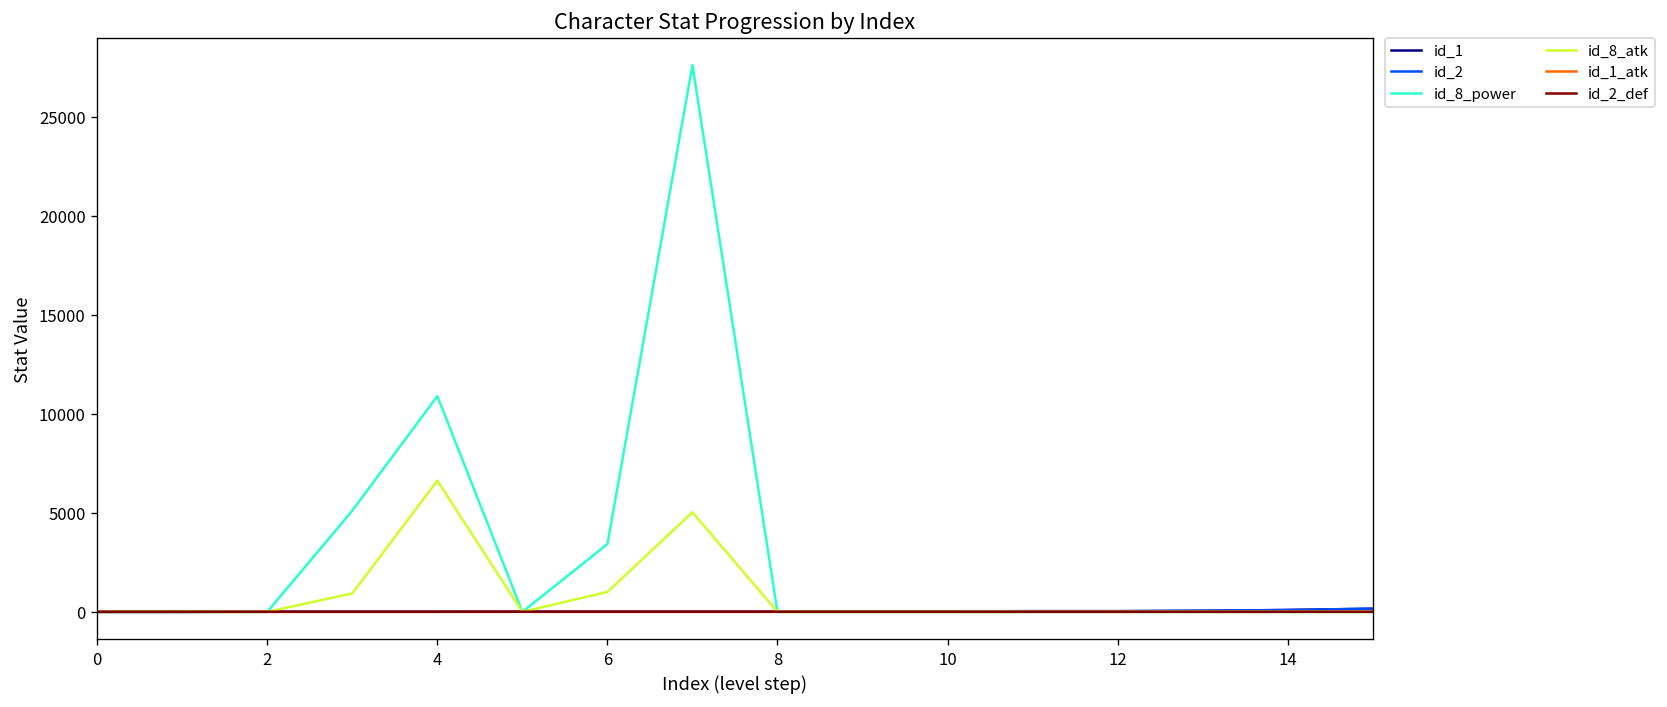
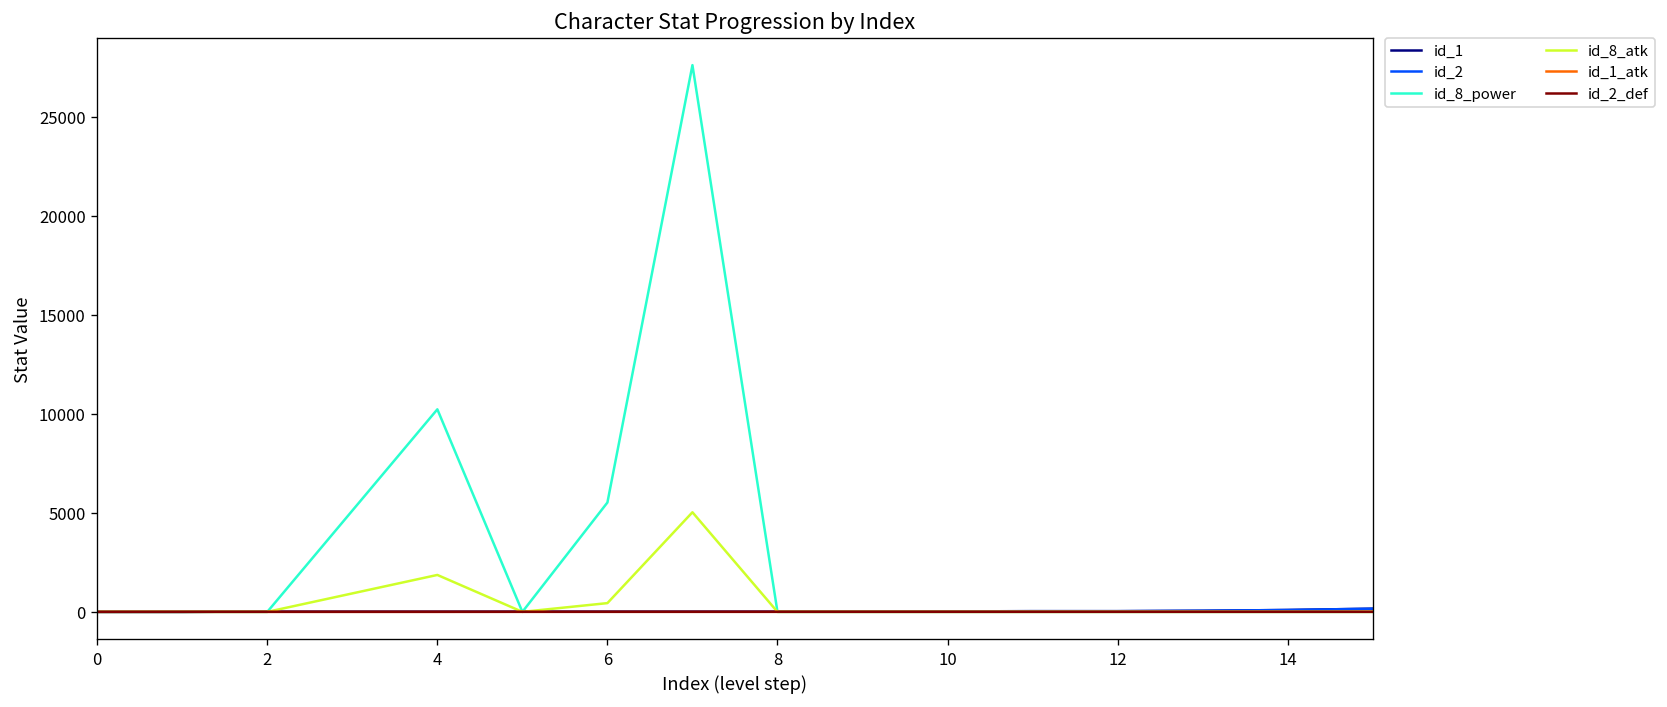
id_8_power, 4: 10900 -> 10200
id_8_atk, 4: 6600 -> 1900
id_8_power, 6: 3400 -> 5500
id_8_atk, 6: 1000 -> 400
